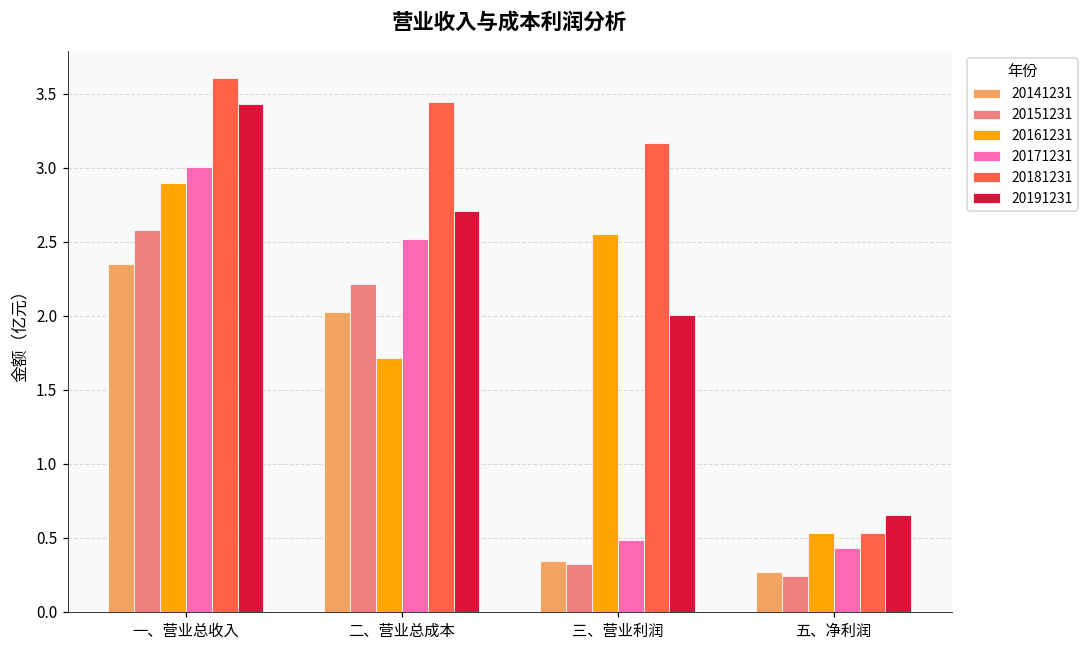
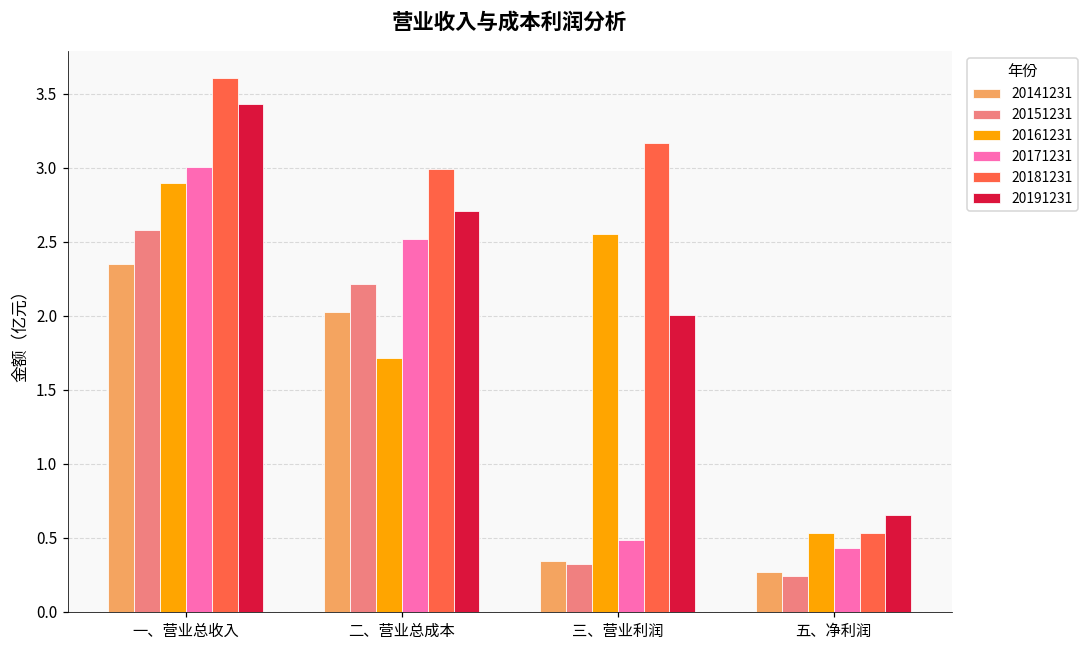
20181231, 二、营业总成本: 3.44 -> 2.99
